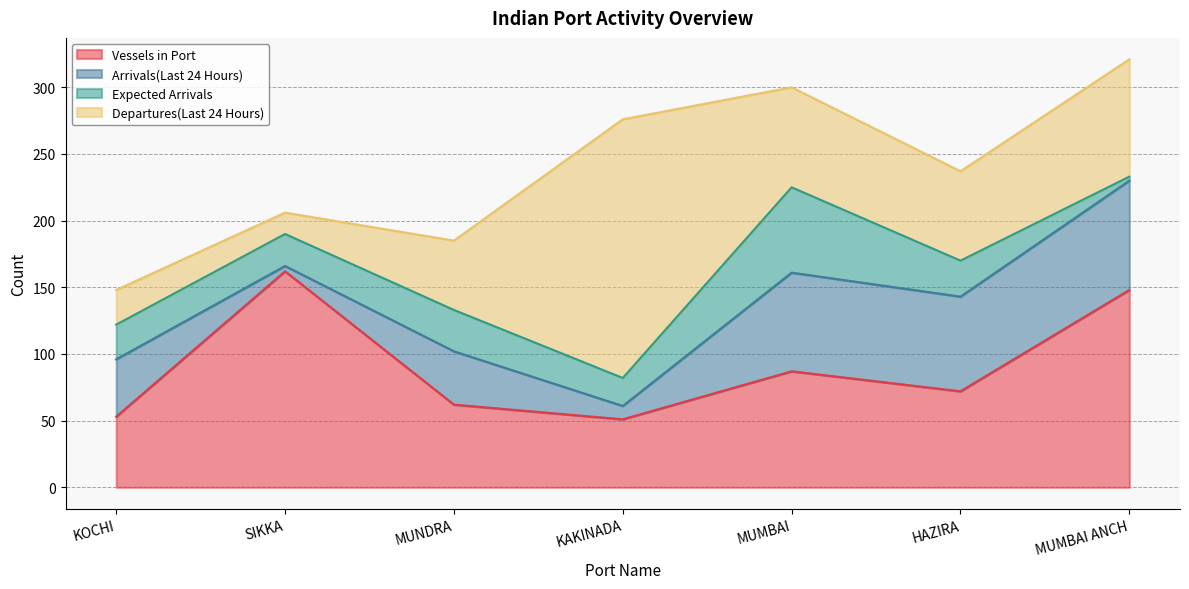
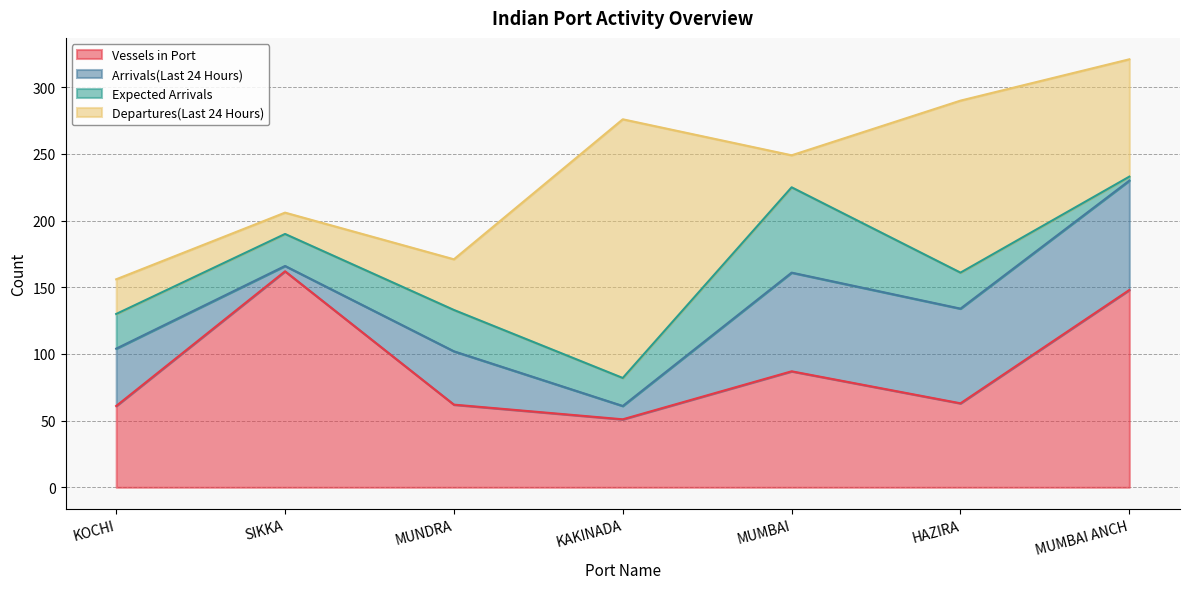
Vessels in Port, KOCHI: 53 -> 61
Departures(Last 24 Hours), MUNDRA: 52 -> 38
Departures(Last 24 Hours), MUMBAI: 75 -> 24
Vessels in Port, HAZIRA: 72 -> 63
Departures(Last 24 Hours), HAZIRA: 67 -> 129
